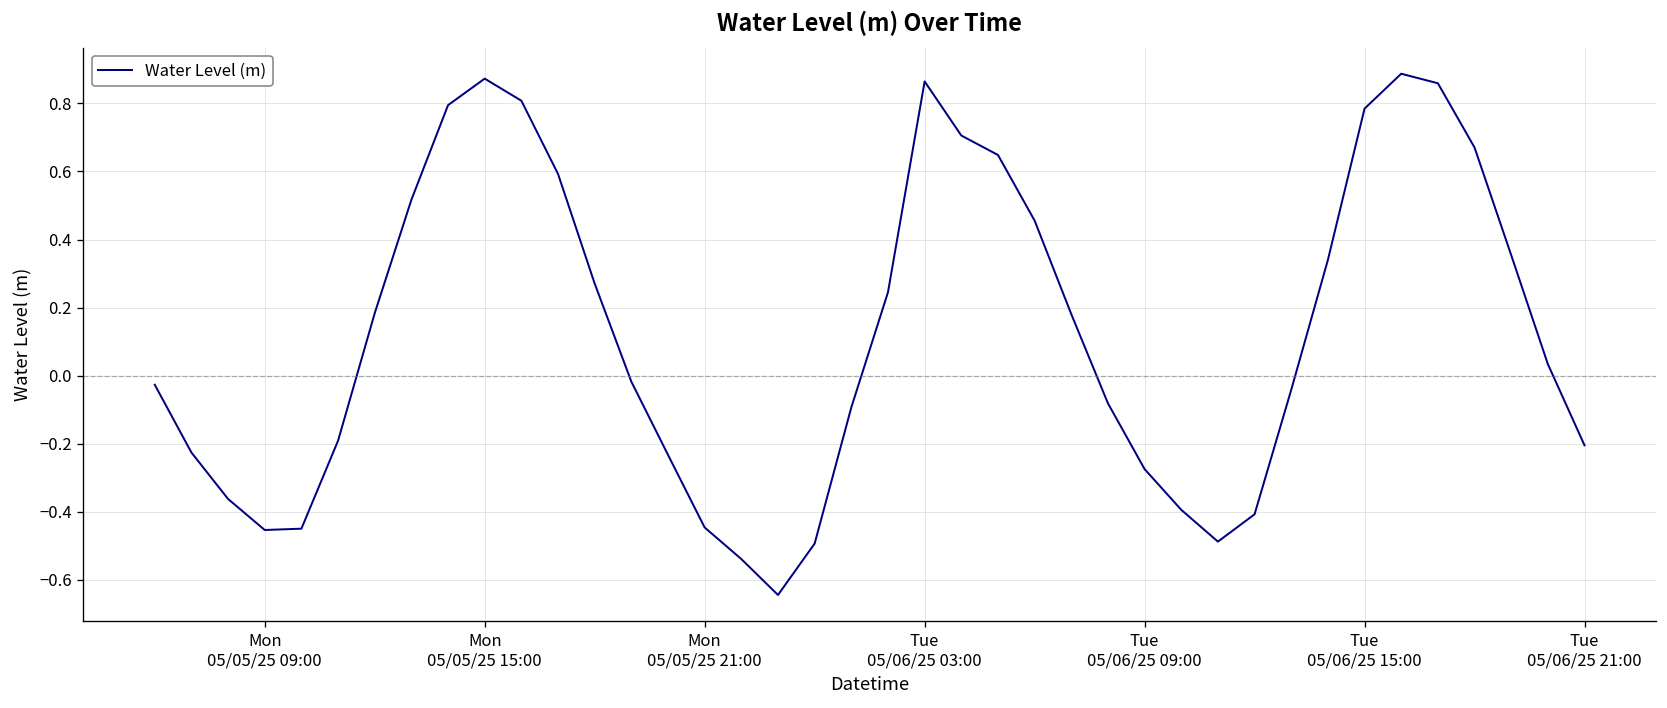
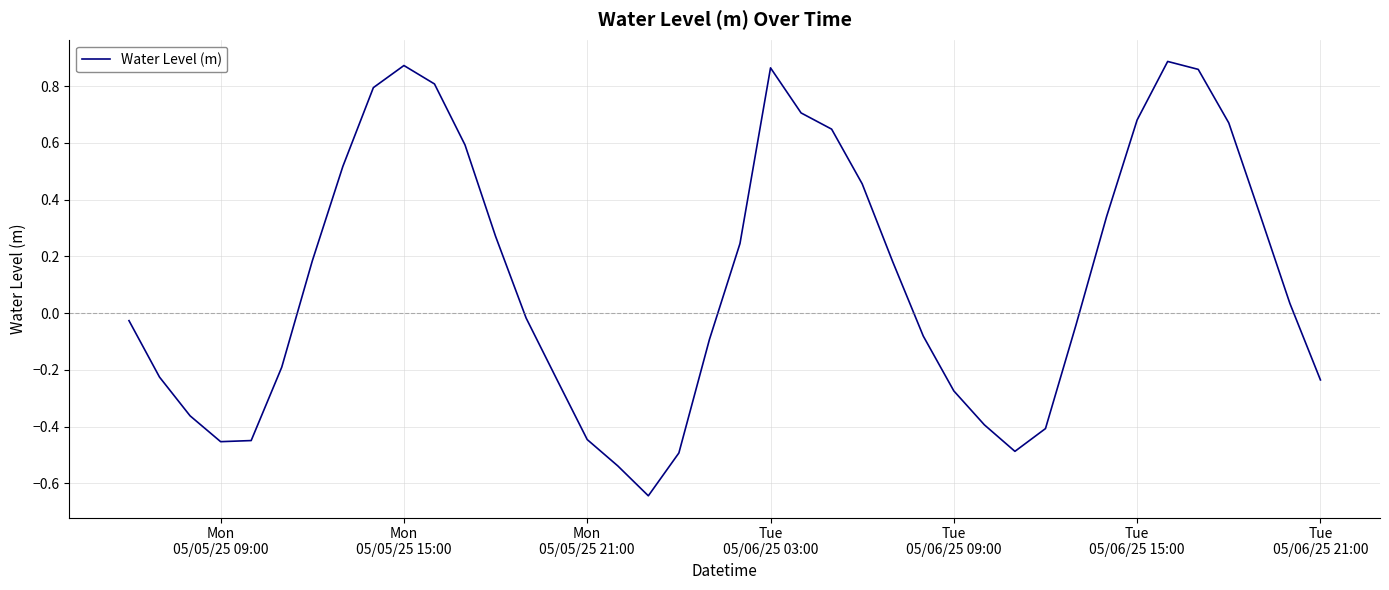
Tue 05/06/25 15:00: 0.78 -> 0.68
Tue 05/06/25 21:00: -0.20 -> -0.24
